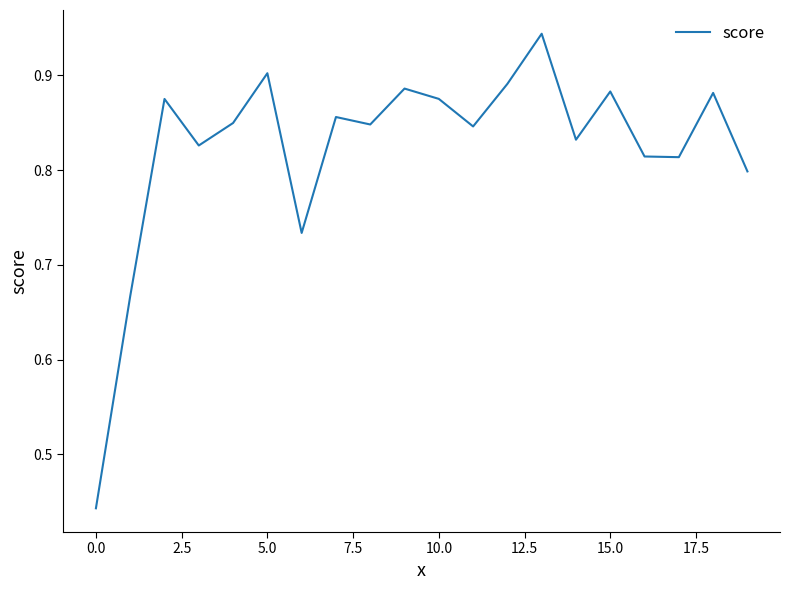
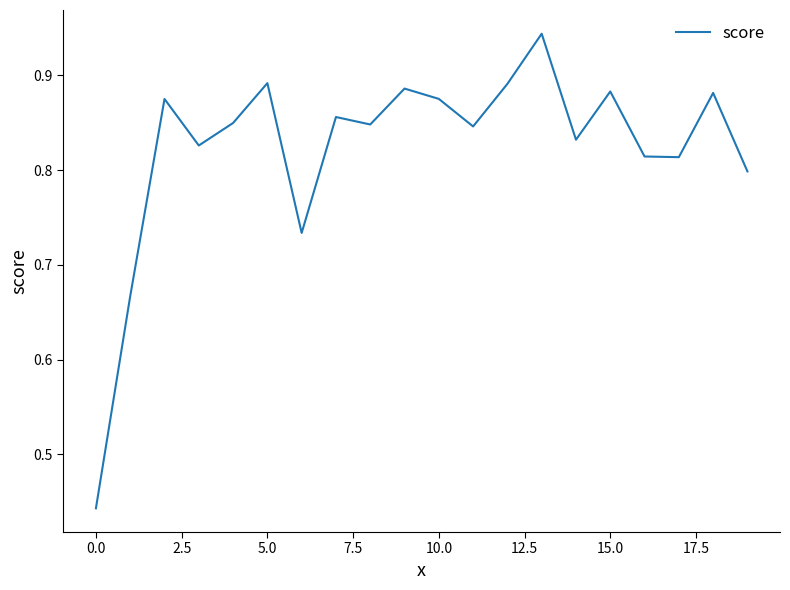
5.0: 0.90 -> 0.89
